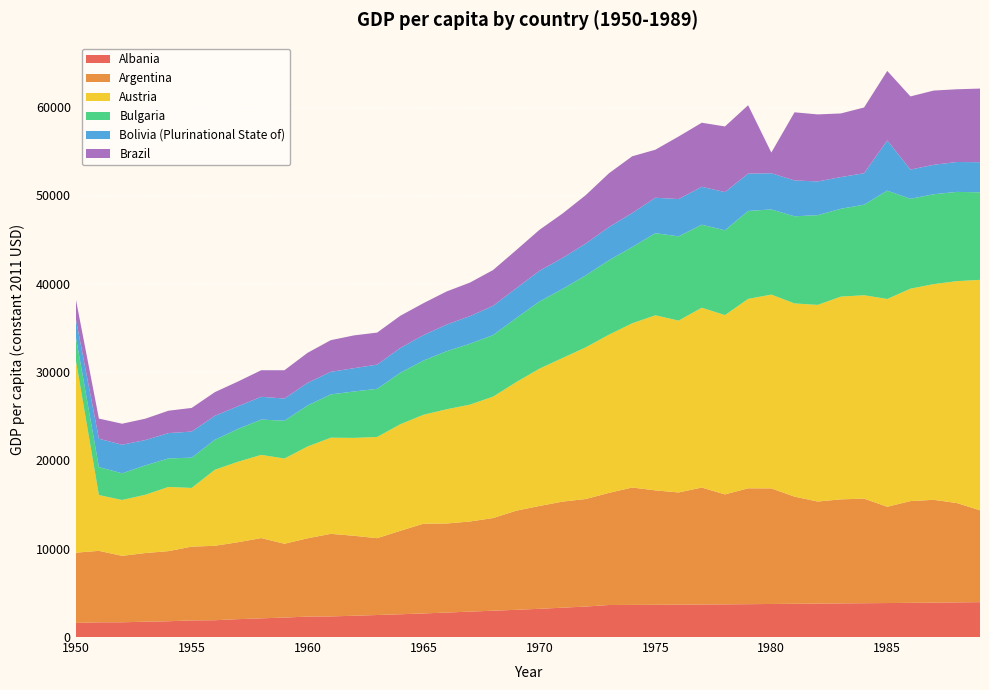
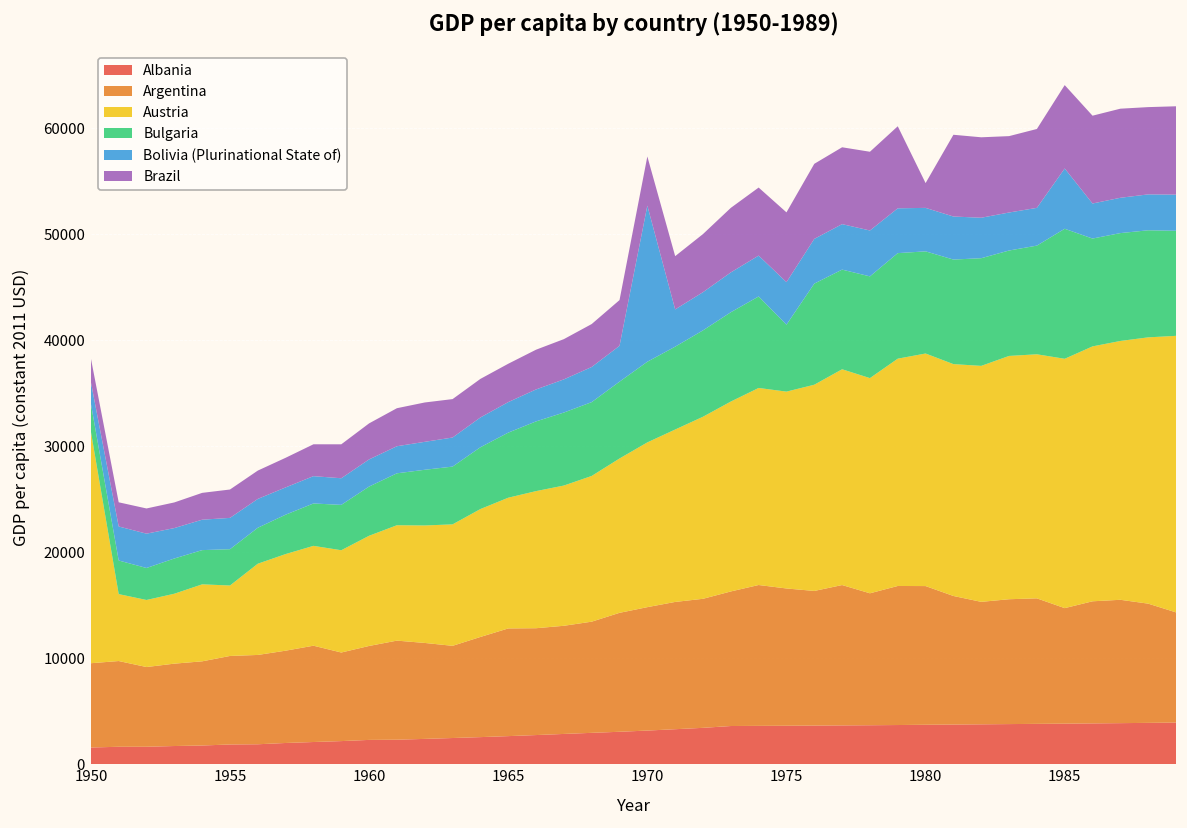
Bolivia (Plurinational State of), 1970: 3000 -> 15000
Austria, 1975: 20000 -> 19000
Bulgaria, 1975: 9000 -> 6000
Brazil, 1975: 5000 -> 7000
